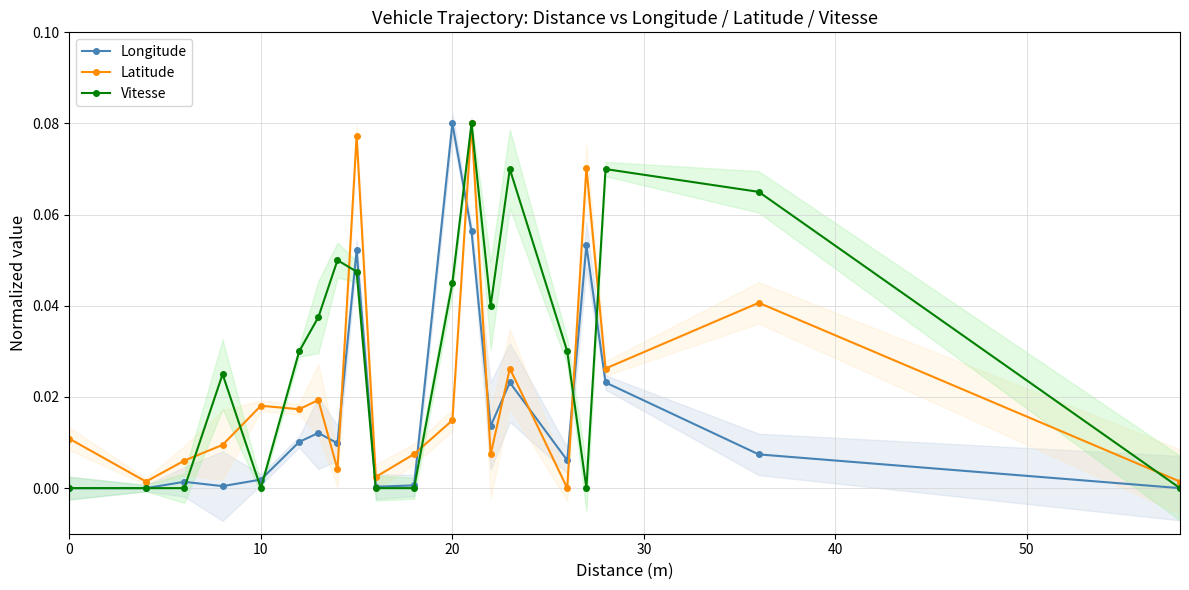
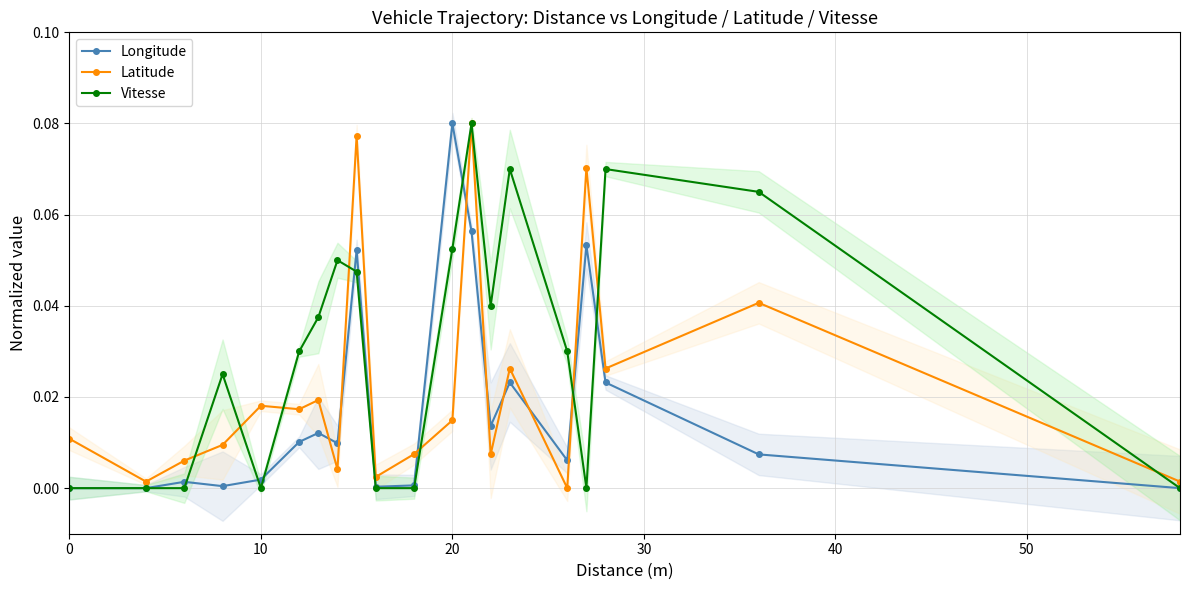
Vitesse, 20: 0.045 -> 0.052
